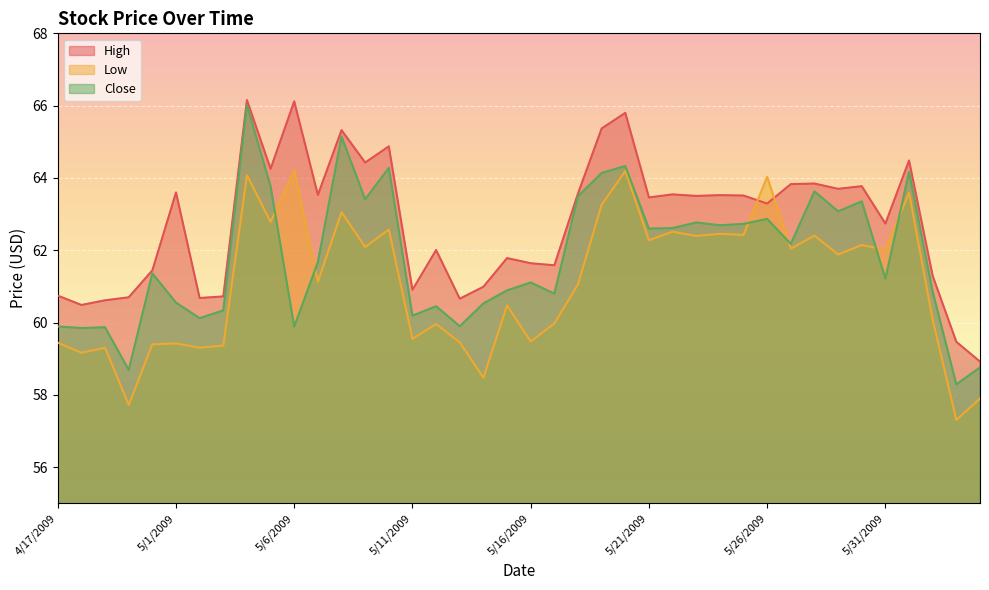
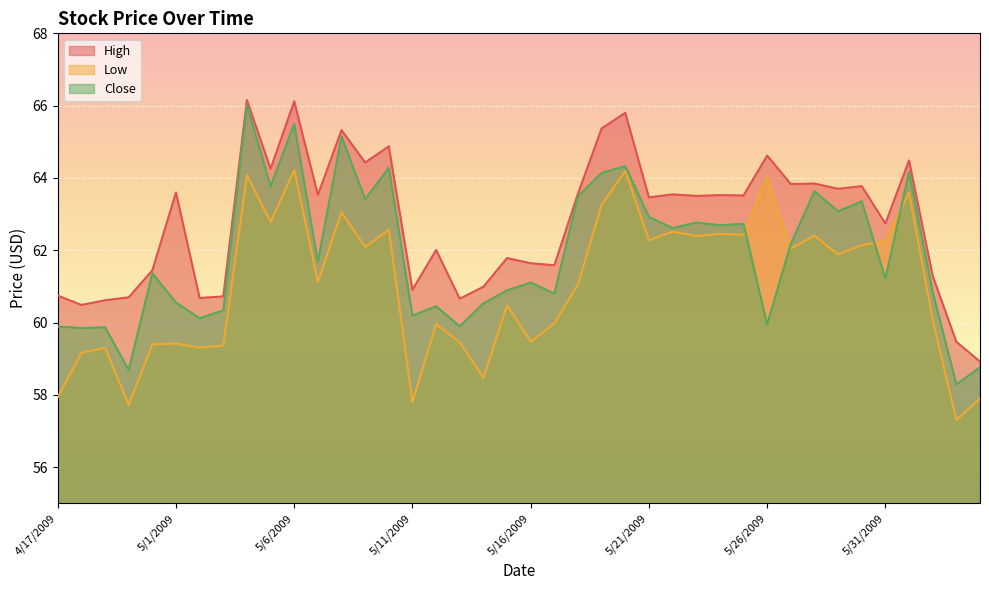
Low, 4/17/2009: 59.4 -> 57.9
Close, 5/6/2009: 59.9 -> 65.5
Low, 5/11/2009: 59.6 -> 57.8
Close, 5/21/2009: 62.6 -> 62.9
High, 5/26/2009: 63.3 -> 64.6
Close, 5/26/2009: 62.9 -> 59.9
Low, 5/31/2009: 62.0 -> 62.3
